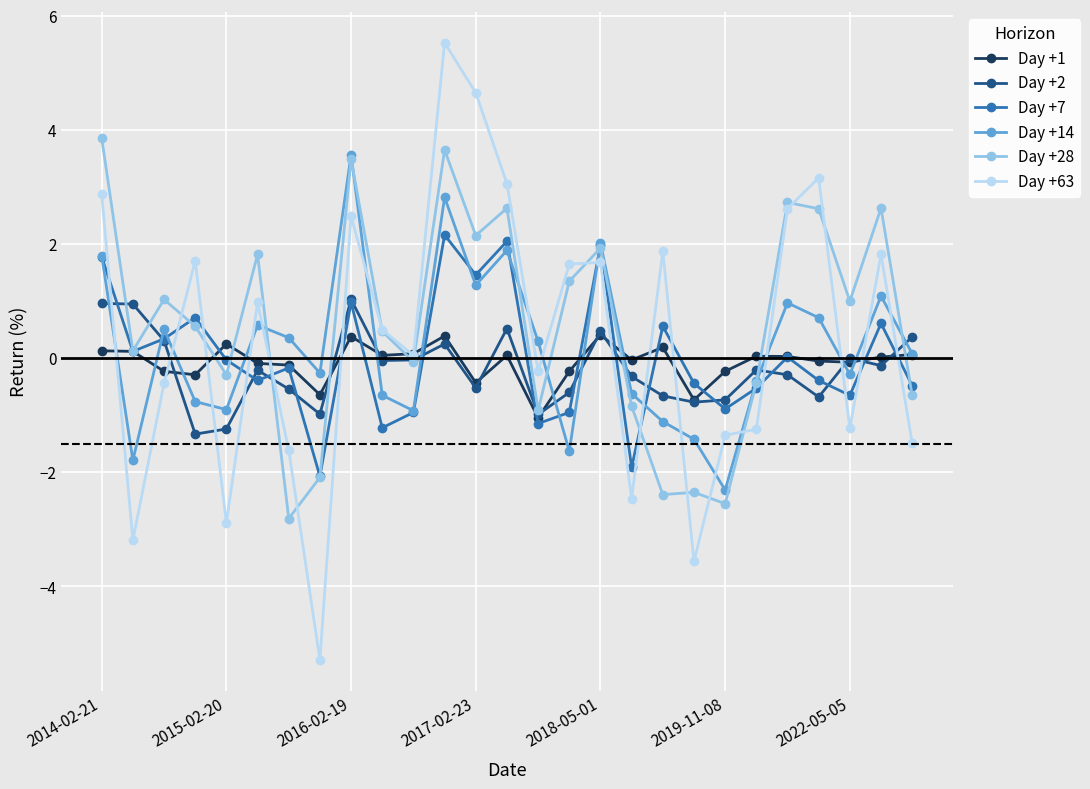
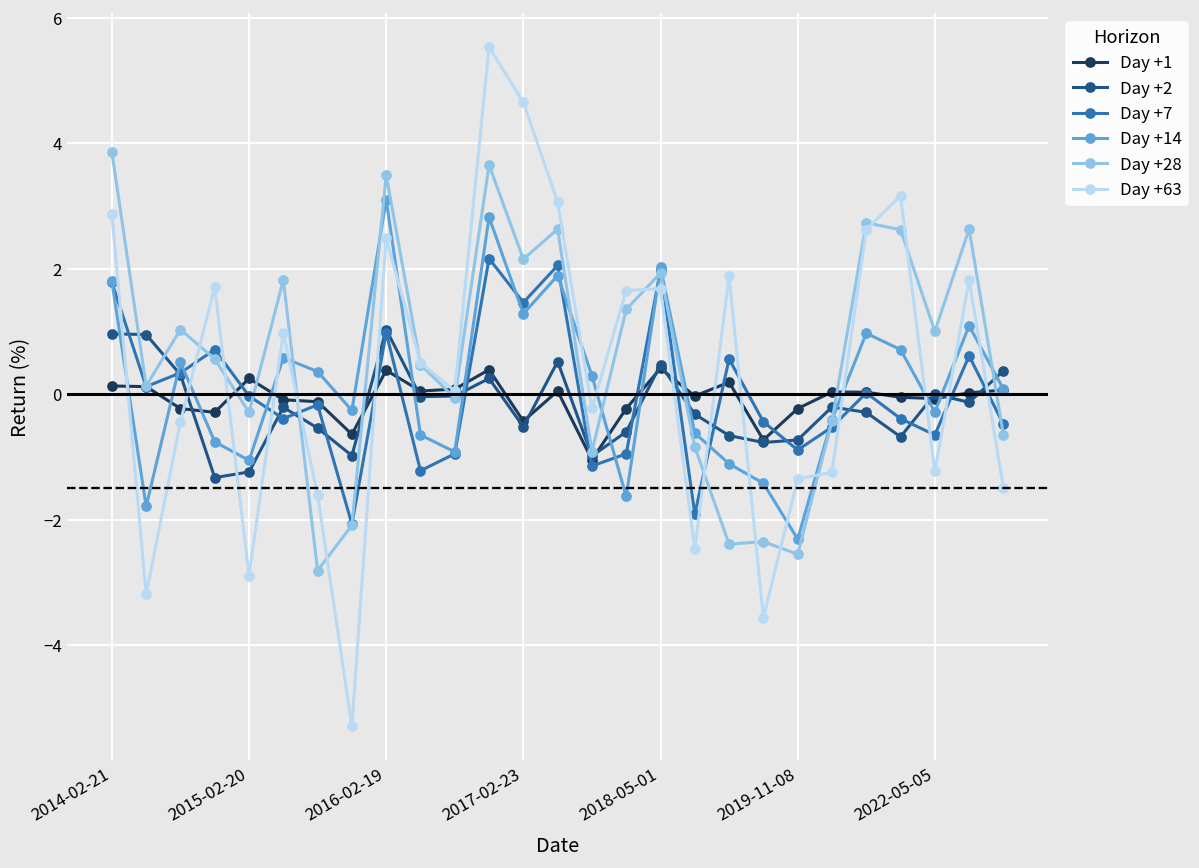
Day +14, 2015-02-20: -0.9 -> -1.1
Day +14, 2016-02-19: 3.6 -> 3.1
